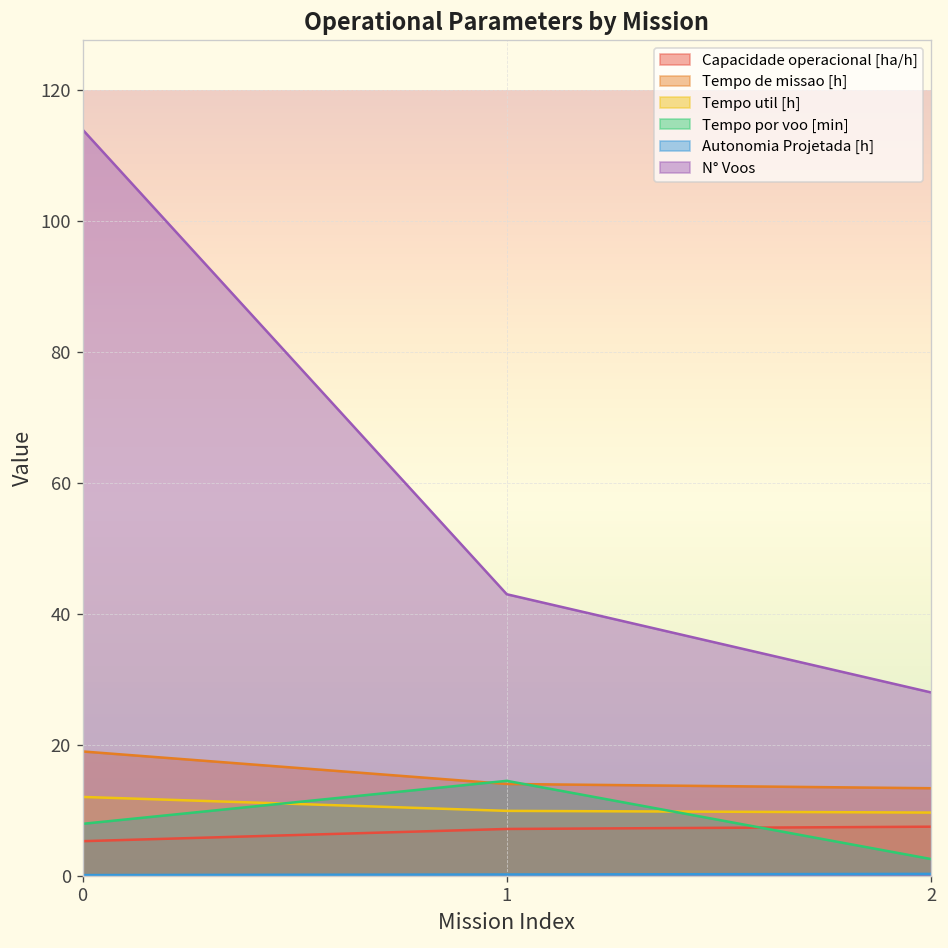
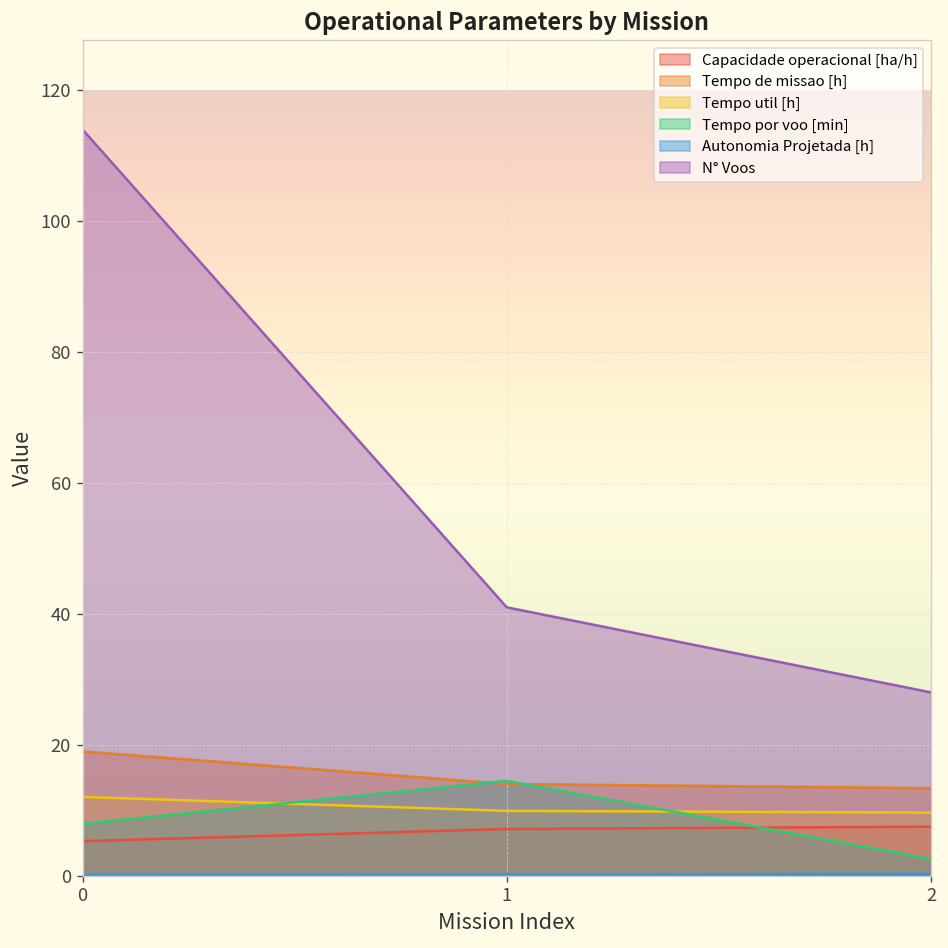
N° Voos, 1: 43 -> 41
